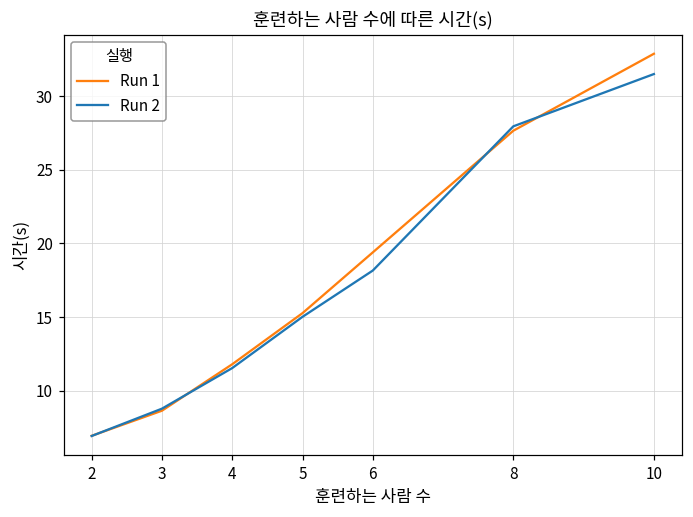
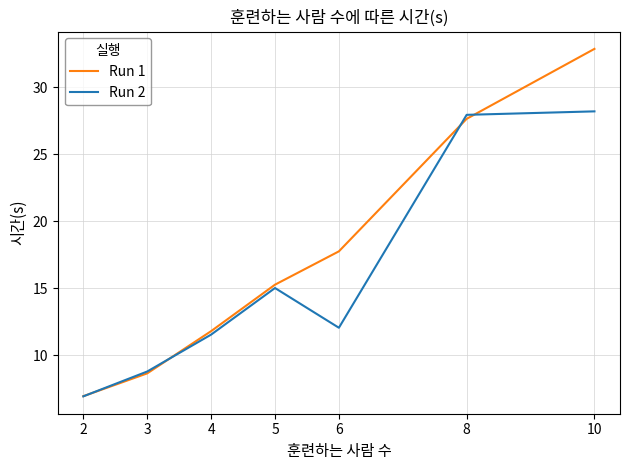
Run 1, 6: 19.4 -> 17.8
Run 2, 6: 18.2 -> 12.1
Run 2, 10: 31.5 -> 28.2
